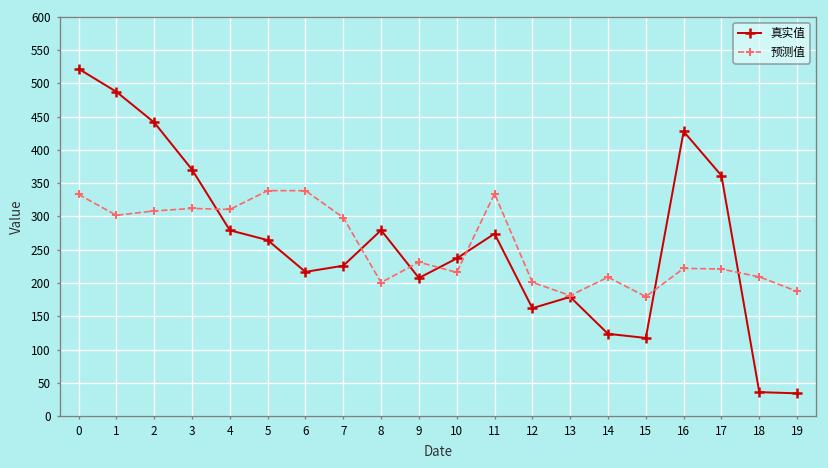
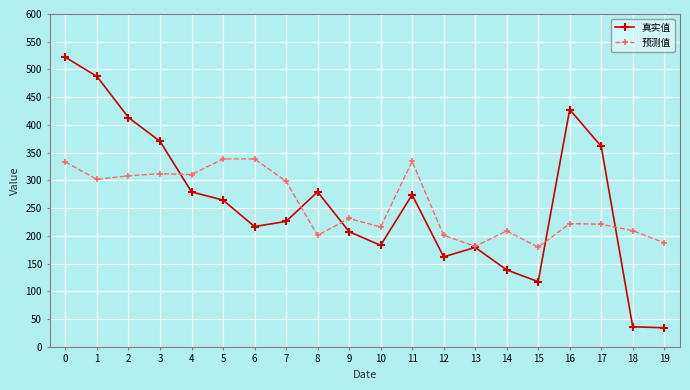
真实值, 2: 440 -> 410
真实值, 10: 240 -> 180
真实值, 14: 120 -> 140
